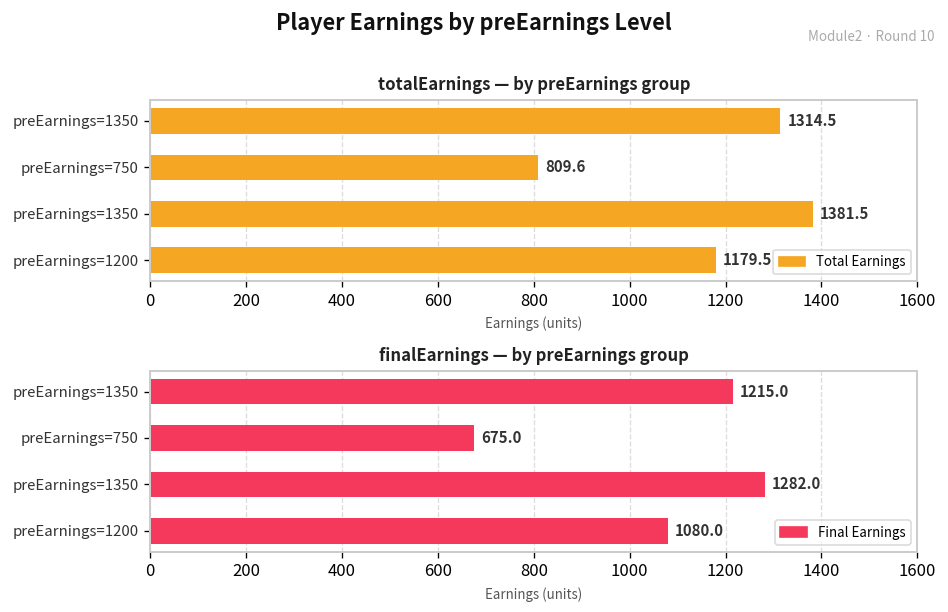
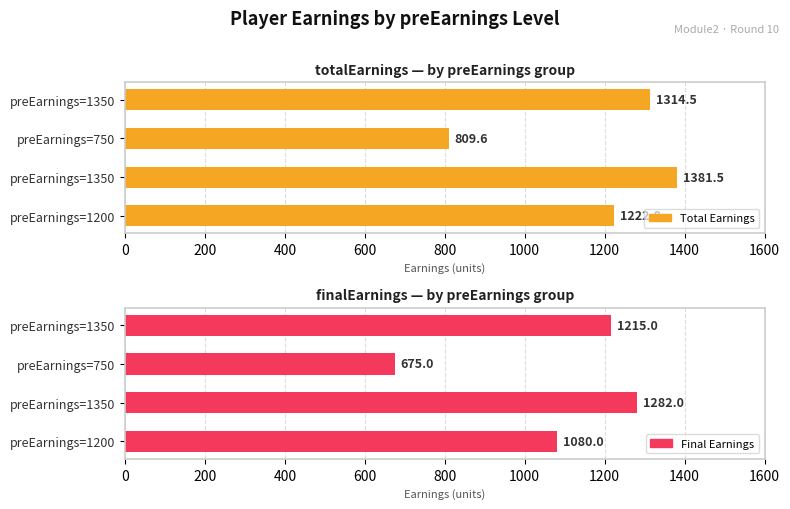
totalEarnings — by preEarnings group, preEarnings=1200: 1180 -> 1220
